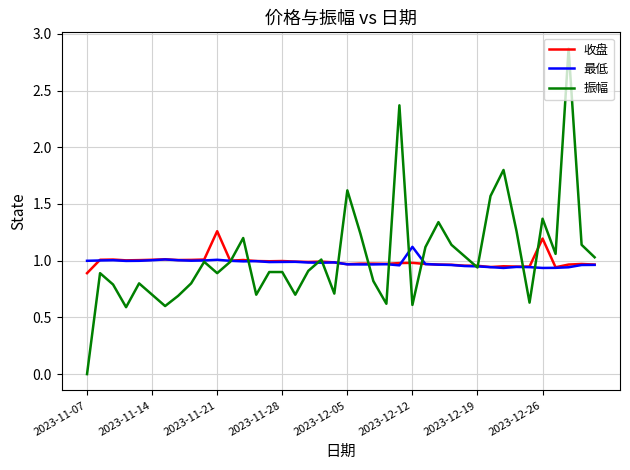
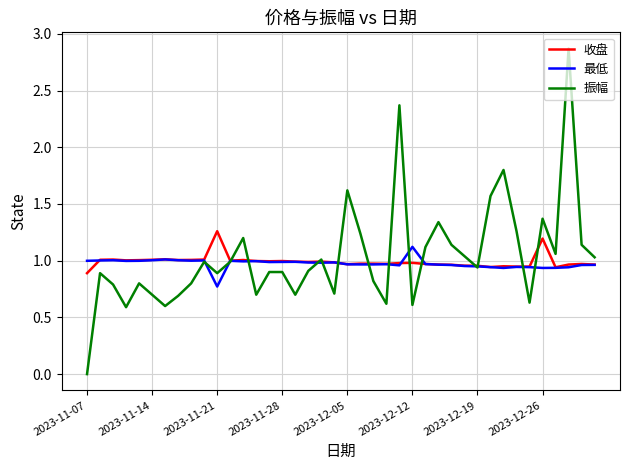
最低, 2023-11-21: 1.01 -> 0.77
